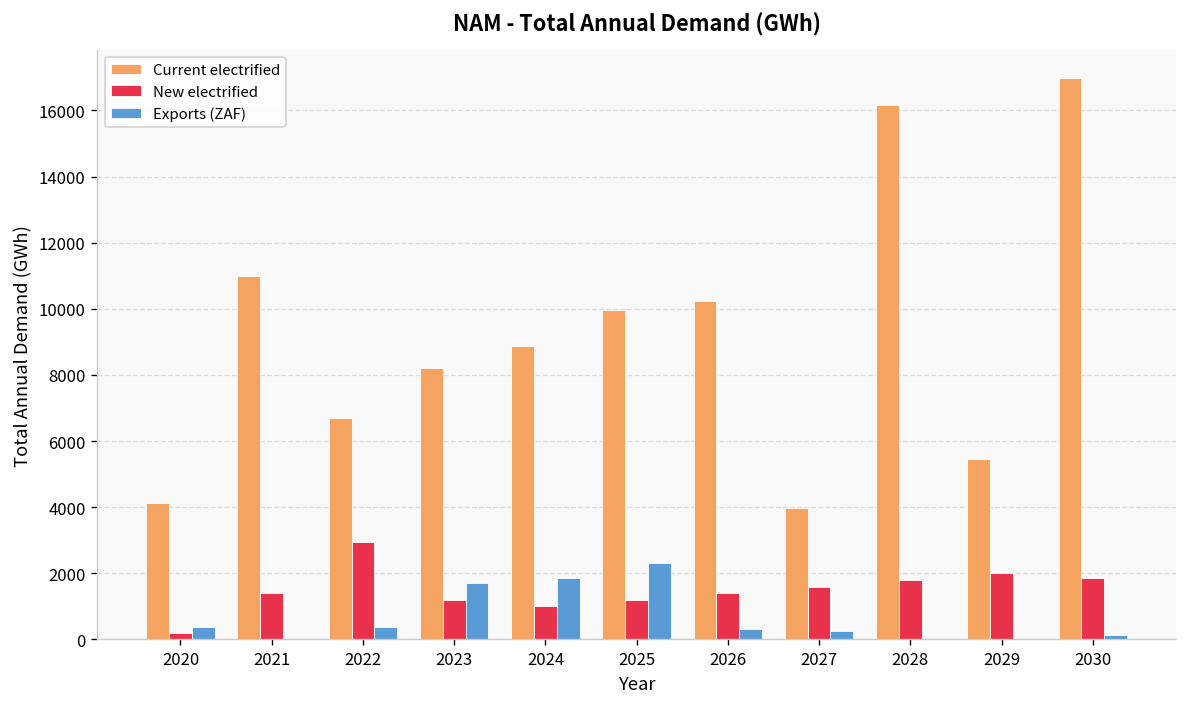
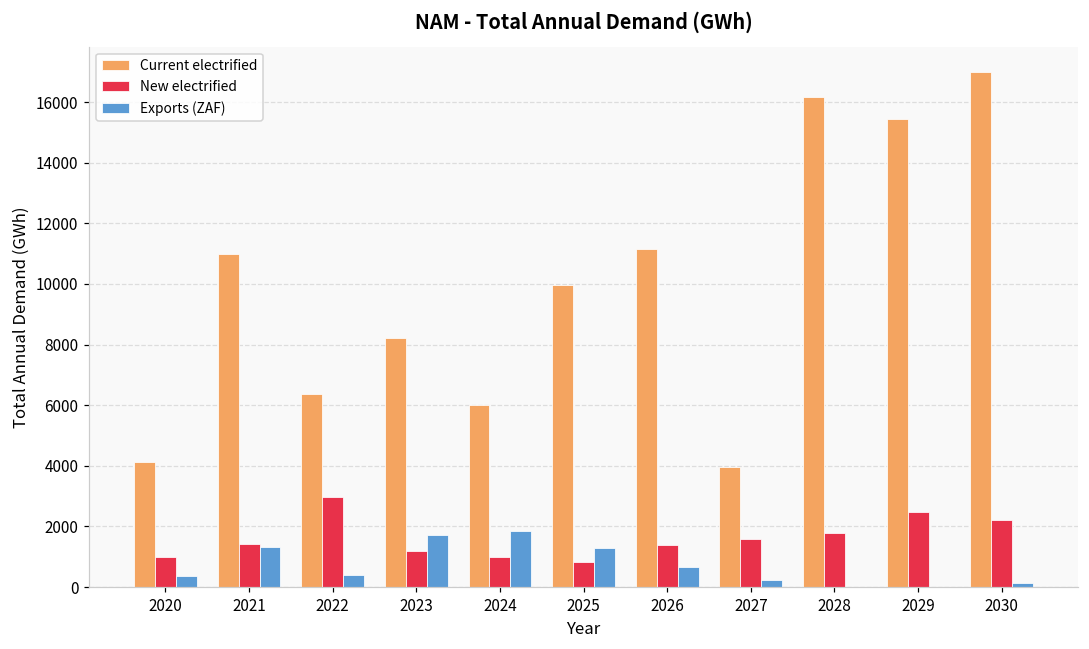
New electrified, 2020: 200 -> 1000
Exports (ZAF), 2021: 0 -> 1300
Current electrified, 2022: 6700 -> 6400
Current electrified, 2024: 8900 -> 6000
New electrified, 2025: 1200 -> 800
Exports (ZAF), 2025: 2300 -> 1300
Current electrified, 2026: 10200 -> 11200
Exports (ZAF), 2026: 300 -> 700
Current electrified, 2029: 5500 -> 15400
New electrified, 2029: 2000 -> 2500
New electrified, 2030: 1900 -> 2200
